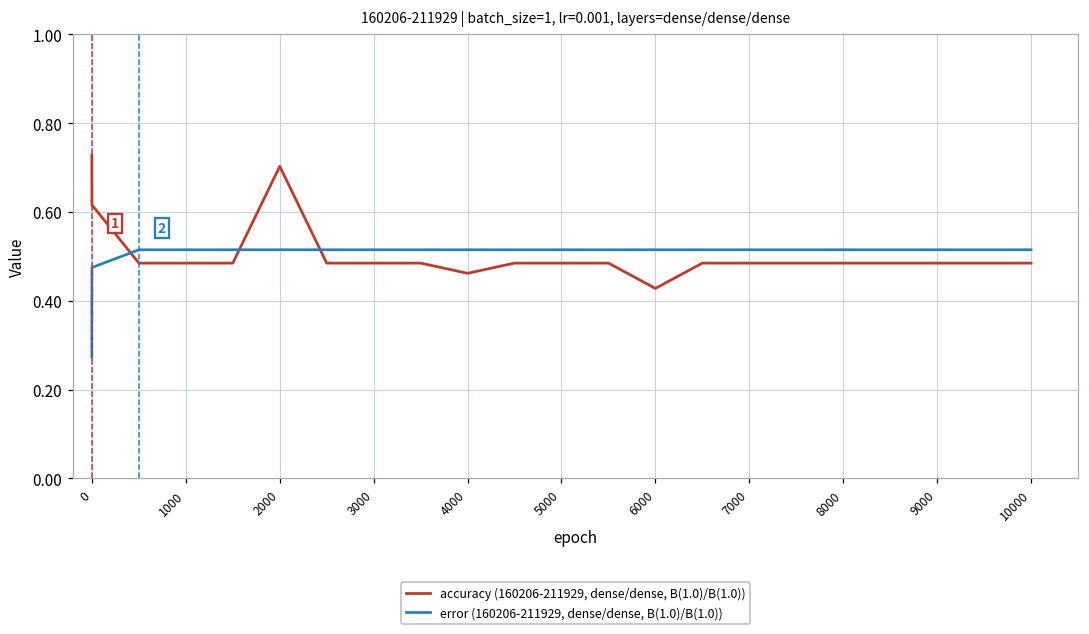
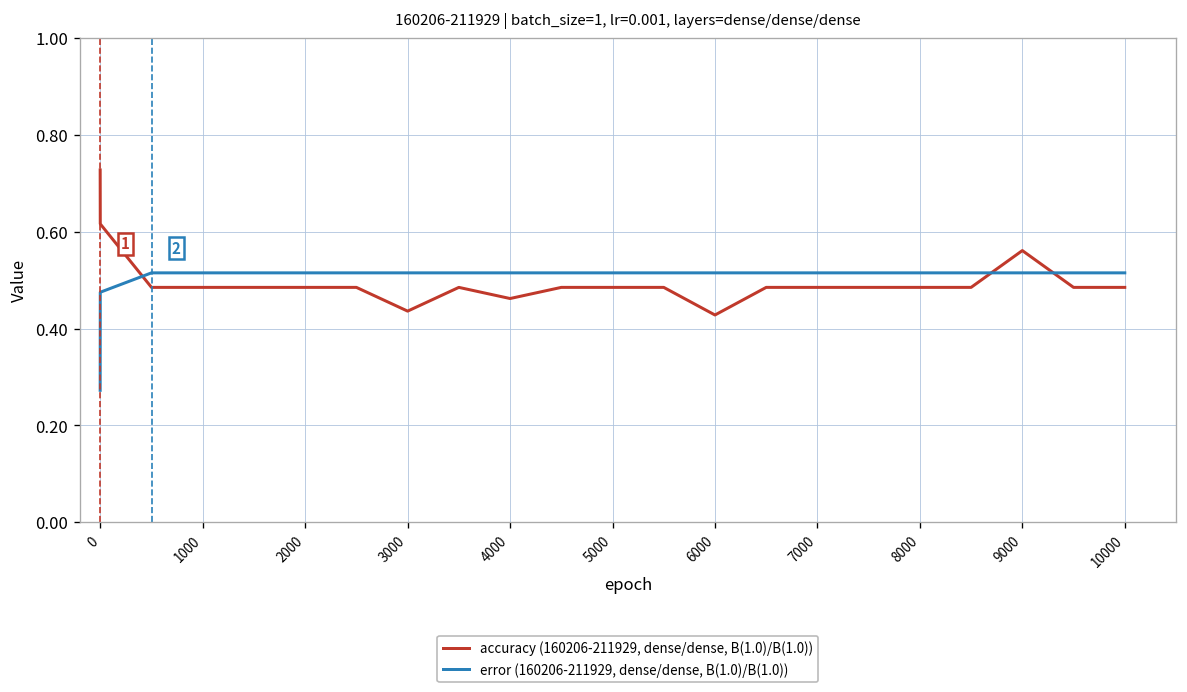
accuracy (160206-211929, dense/dense, B(1.0)/B(1.0)), 2000: 0.70 -> 0.49
accuracy (160206-211929, dense/dense, B(1.0)/B(1.0)), 3000: 0.49 -> 0.44
accuracy (160206-211929, dense/dense, B(1.0)/B(1.0)), 9000: 0.49 -> 0.56
